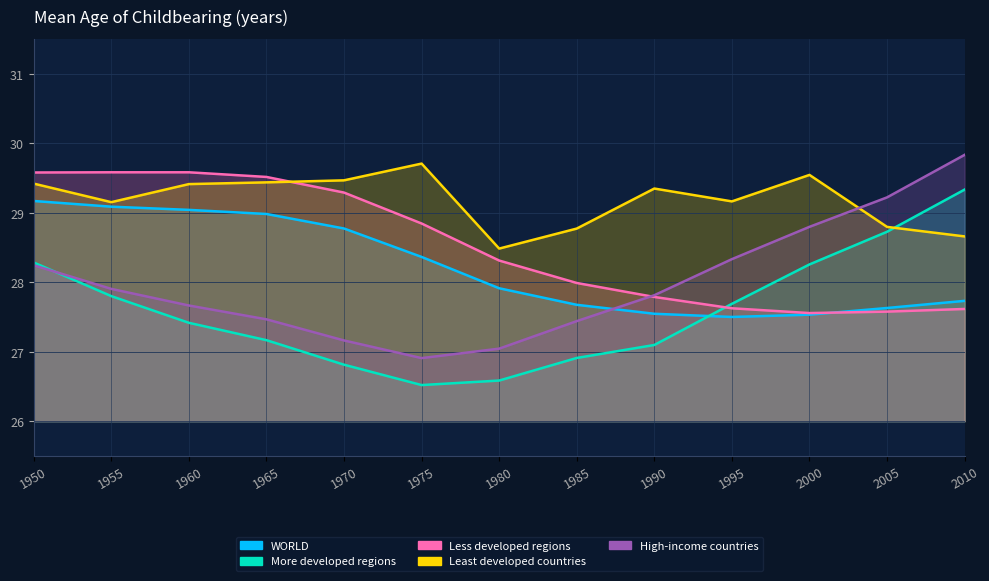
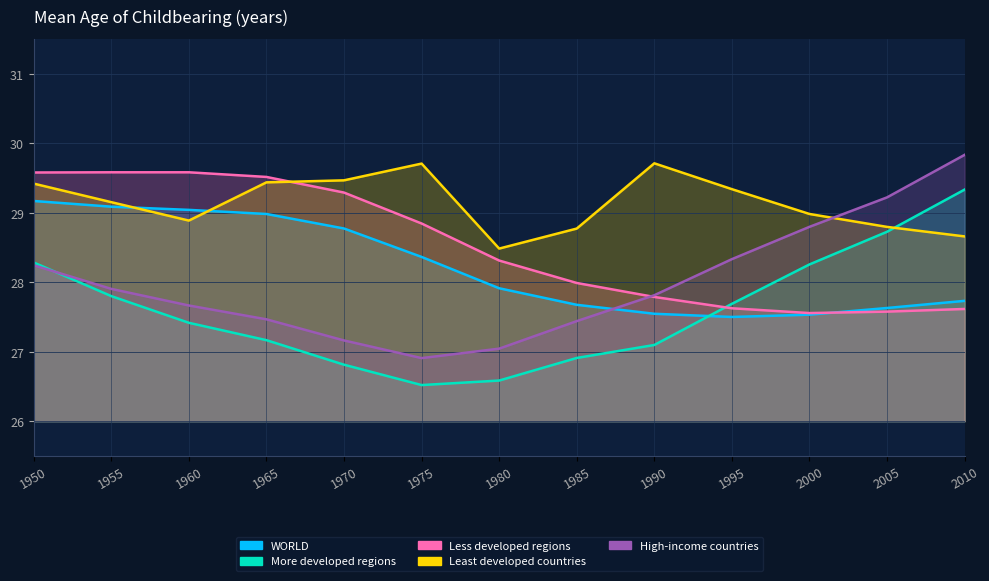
Least developed countries, 1960: 29.4 -> 28.9
Least developed countries, 1990: 29.3 -> 29.7
Least developed countries, 1995: 29.2 -> 29.3
Least developed countries, 2000: 29.5 -> 29.0
